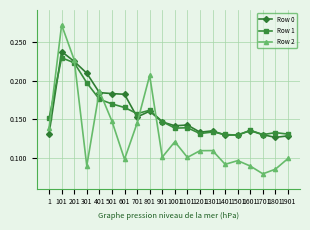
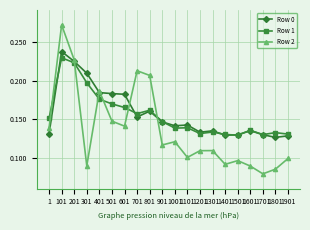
Row 2, 601: 0.10 -> 0.14
Row 2, 701: 0.14 -> 0.21
Row 2, 901: 0.10 -> 0.12
